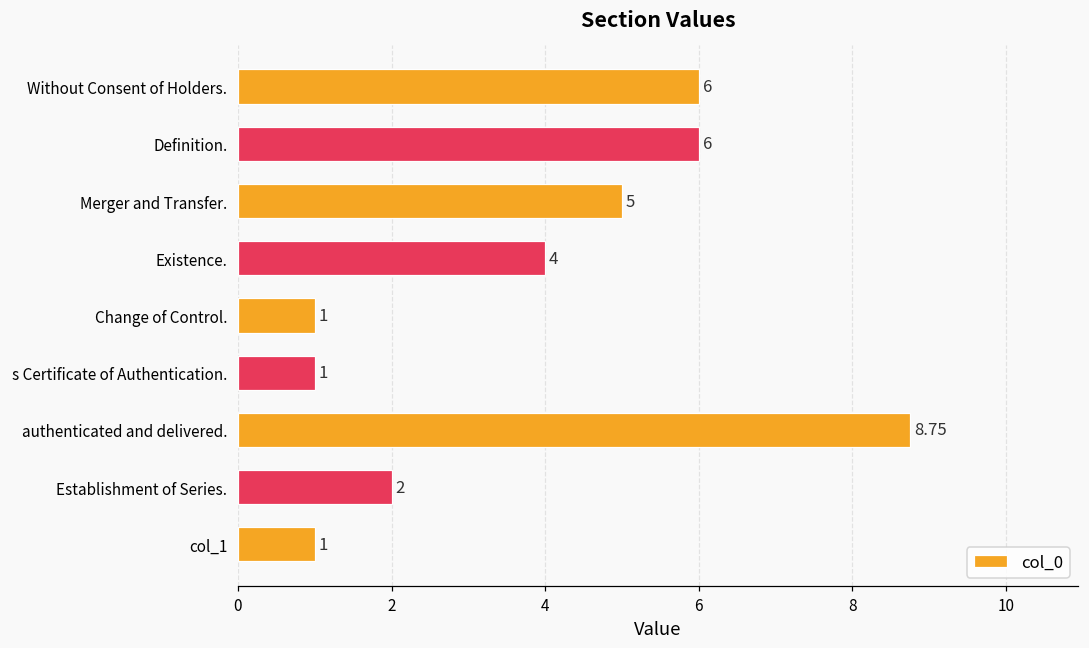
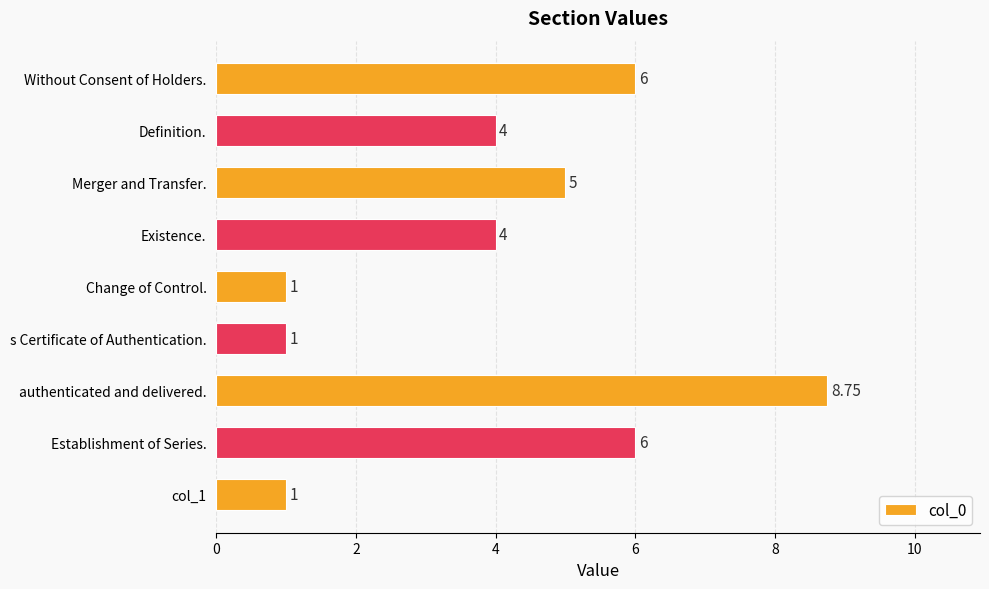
Definition.: 6 -> 4
Establishment of Series.: 2 -> 6
